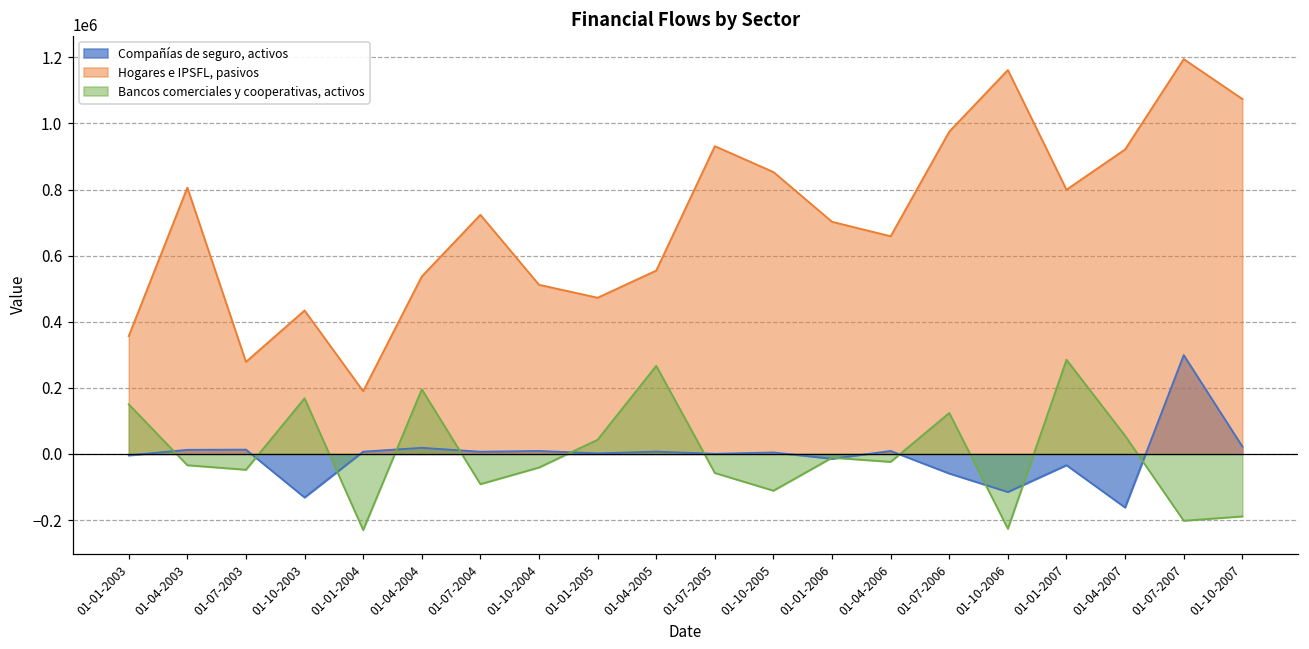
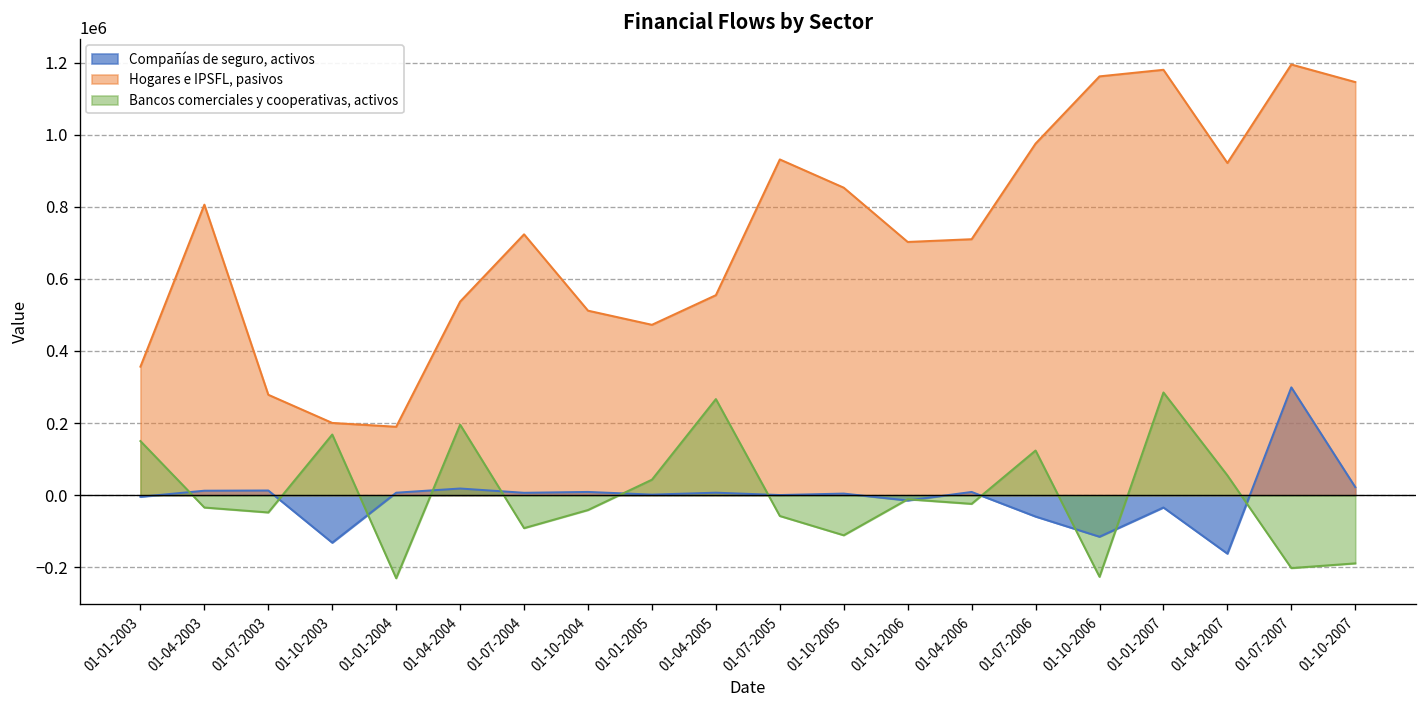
Hogares e IPSFL, pasivos, 01-10-2003: 430000 -> 200000
Hogares e IPSFL, pasivos, 01-04-2006: 660000 -> 710000
Hogares e IPSFL, pasivos, 01-01-2007: 800000 -> 1180000
Hogares e IPSFL, pasivos, 01-10-2007: 1070000 -> 1150000
